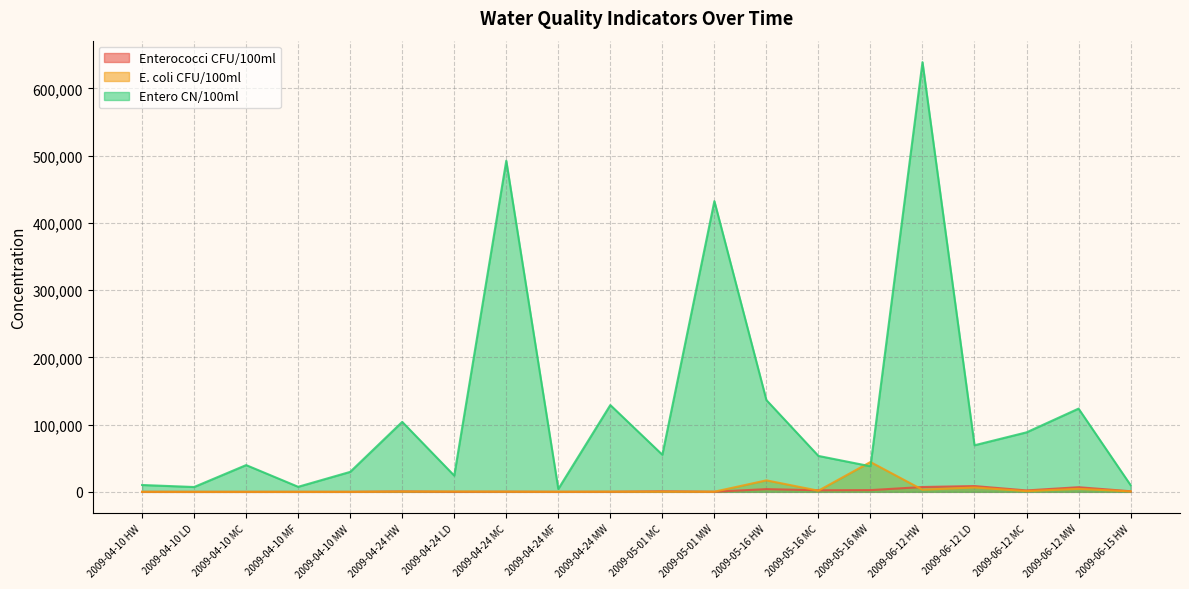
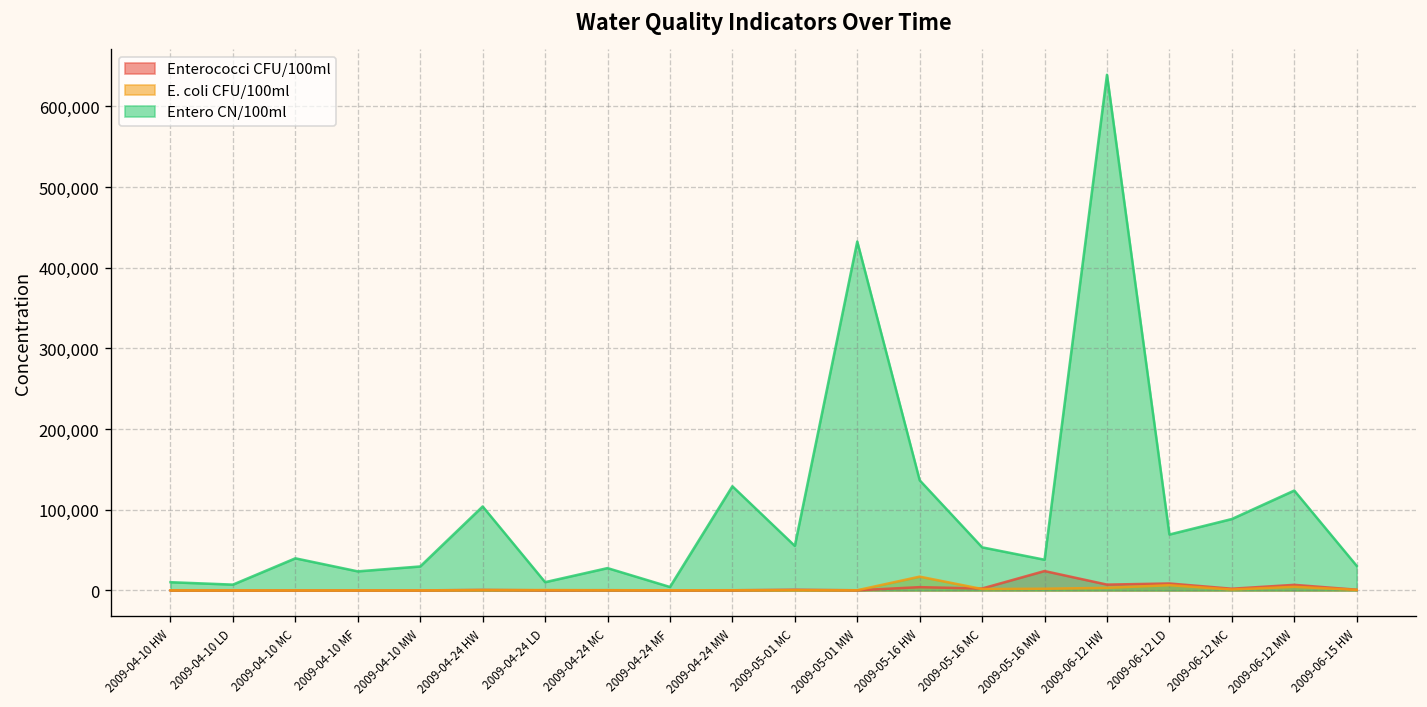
Entero CN/100ml, 2009-04-10 MF: 10,000 -> 20,000
Entero CN/100ml, 2009-04-24 LD: 20,000 -> 10,000
Entero CN/100ml, 2009-04-24 MC: 490,000 -> 30,000
Enterococci CFU/100ml, 2009-05-16 MW: 0 -> 20,000
E. coli CFU/100ml, 2009-05-16 MW: 40,000 -> 0
Entero CN/100ml, 2009-06-15 HW: 10,000 -> 30,000
